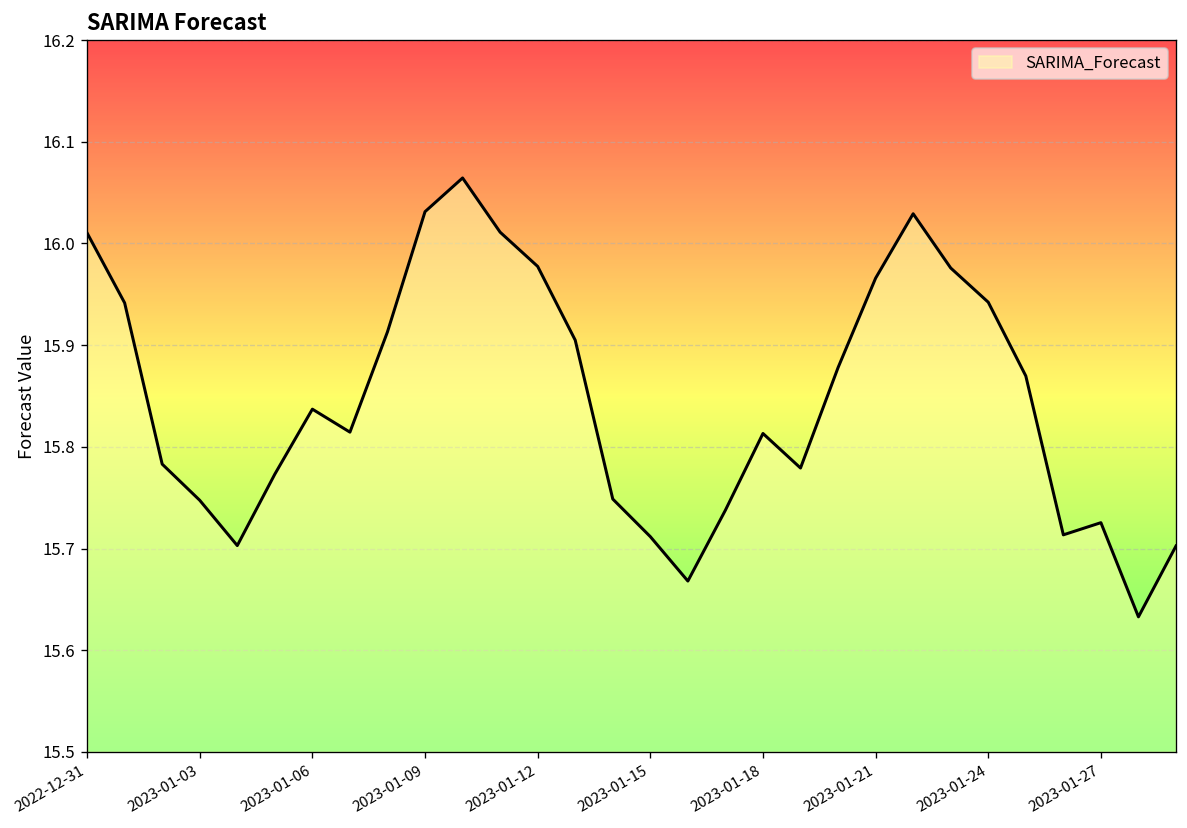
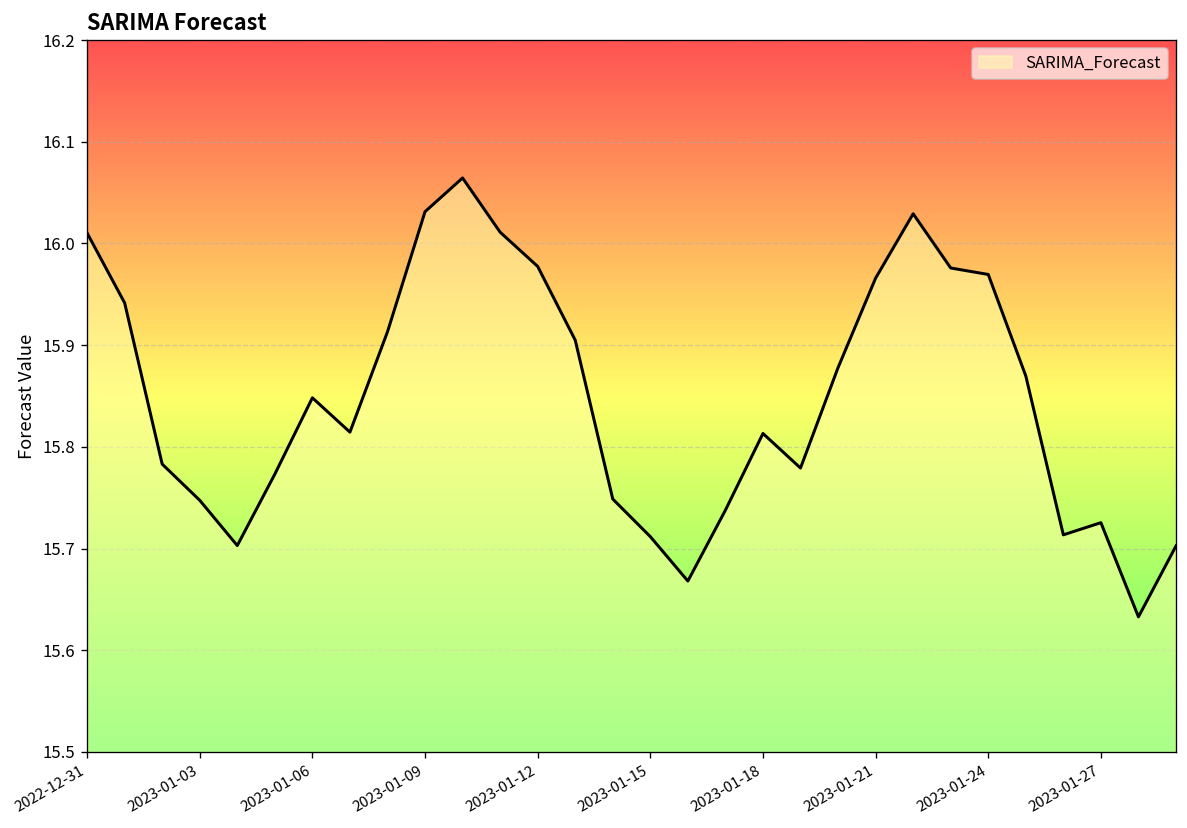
2023-01-06: 15.84 -> 15.85
2023-01-24: 15.94 -> 15.97
